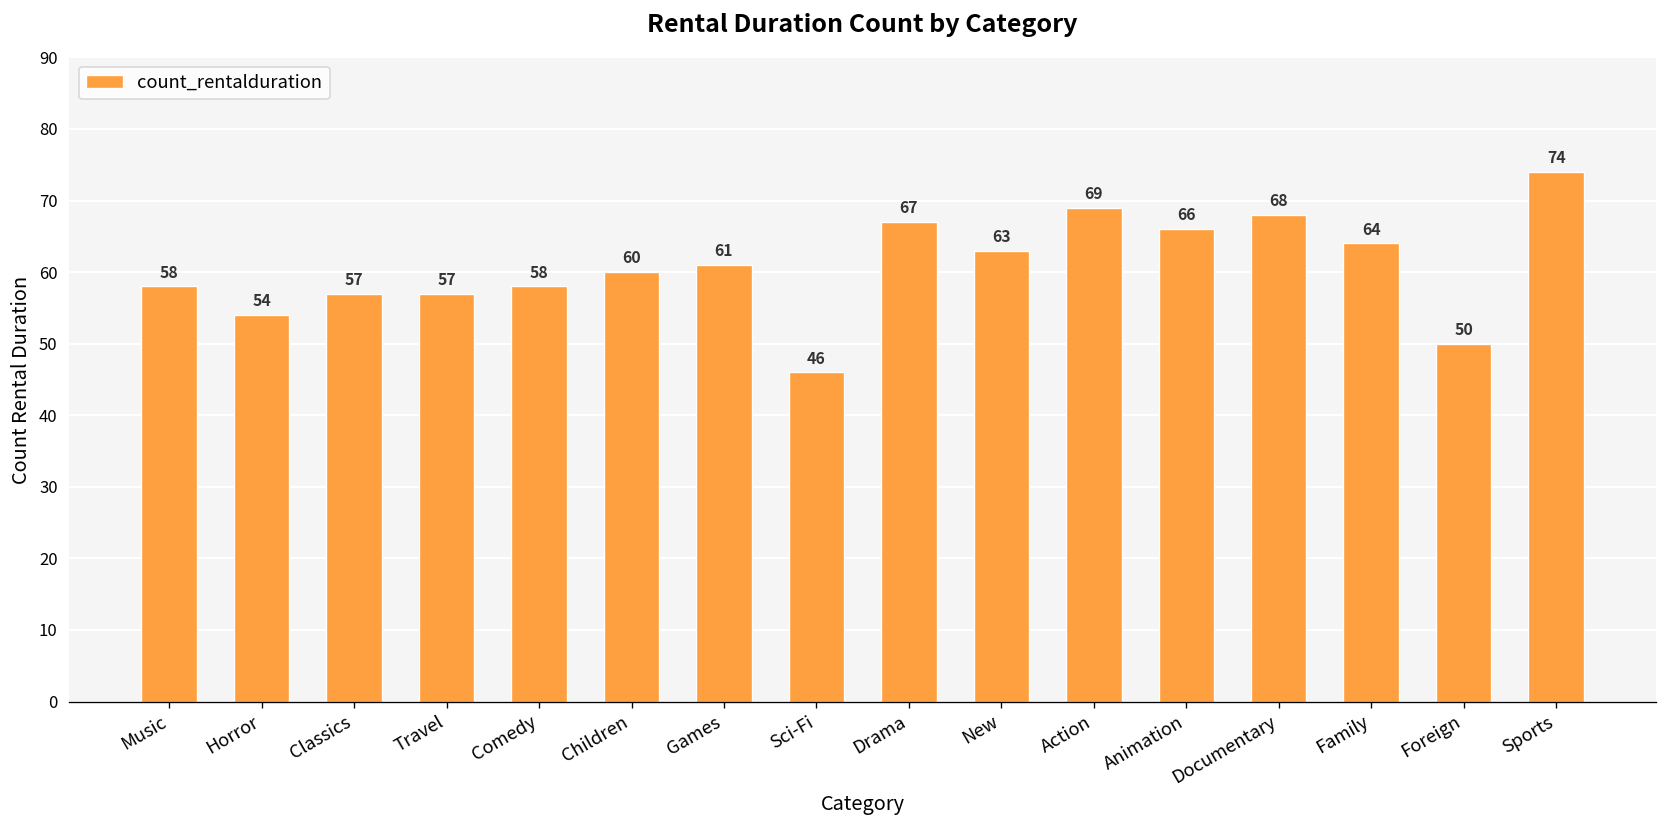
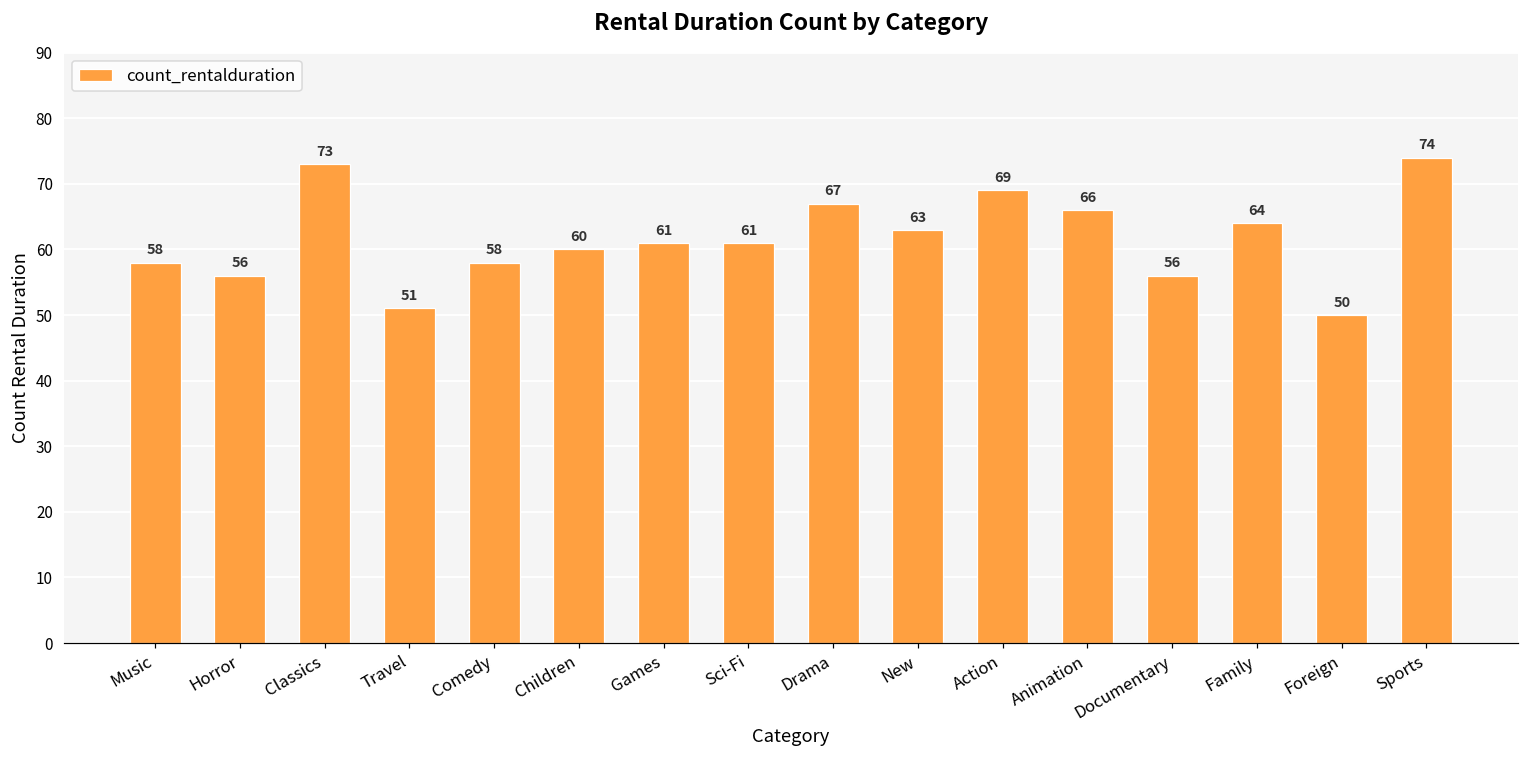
Horror: 54 -> 56
Classics: 57 -> 73
Travel: 57 -> 51
Sci-Fi: 46 -> 61
Documentary: 68 -> 56
